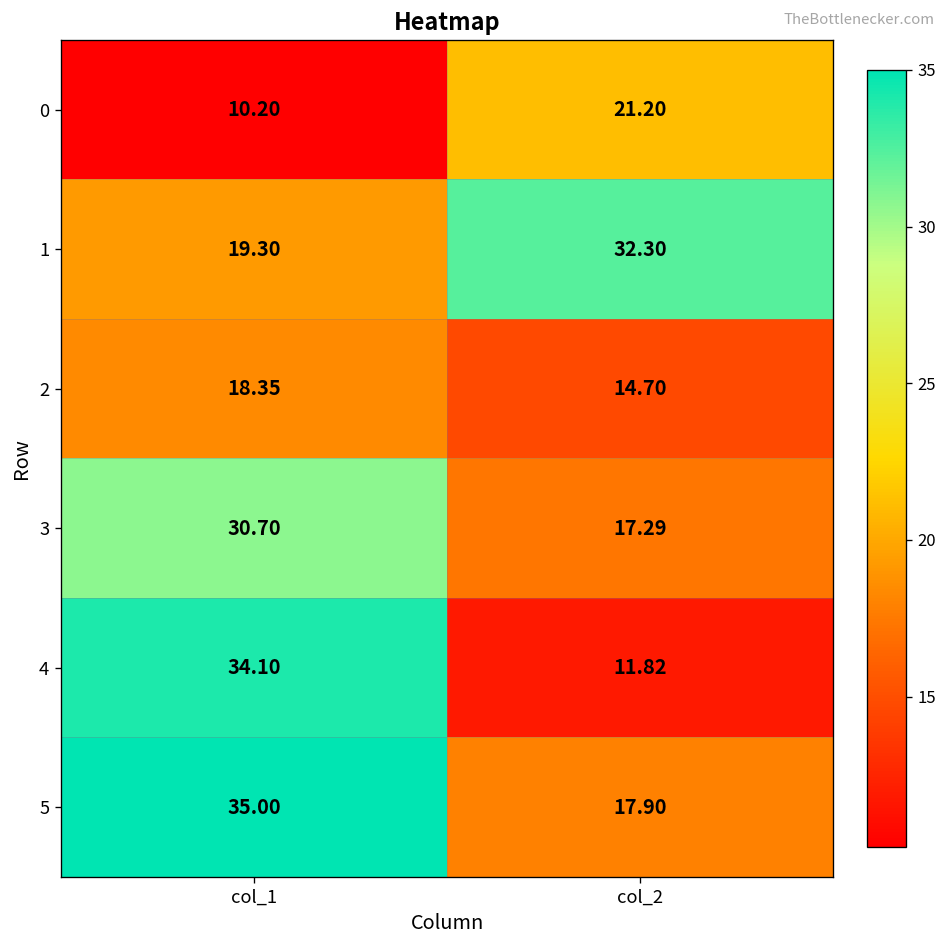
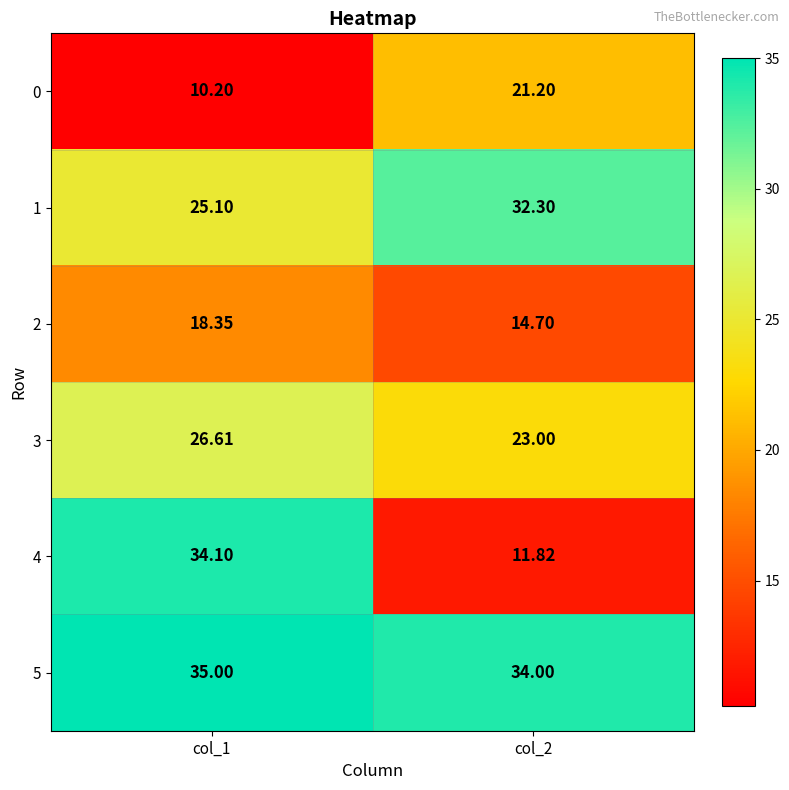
1, col_1: 19.30 -> 25.10
3, col_1: 30.70 -> 26.61
3, col_2: 17.29 -> 23.00
5, col_2: 17.90 -> 34.00
